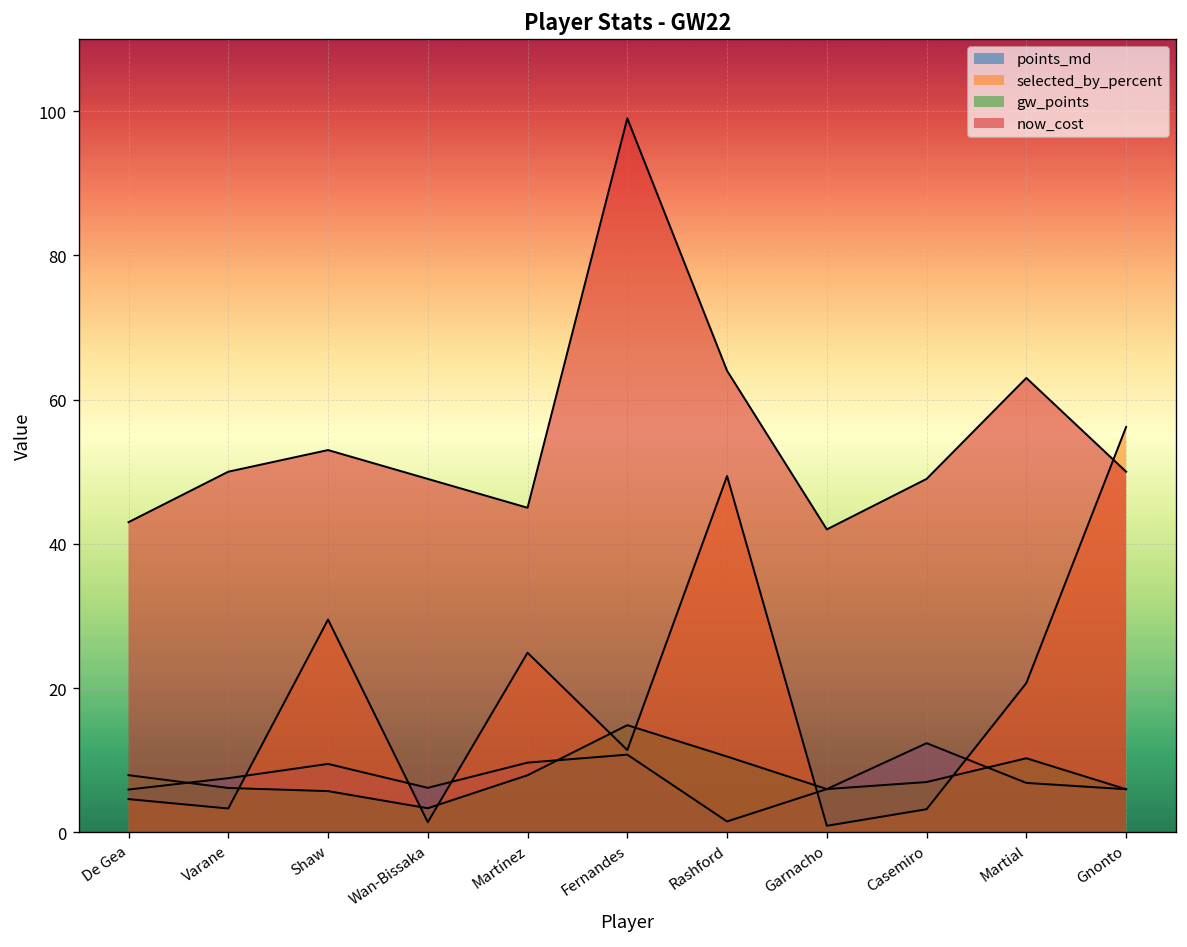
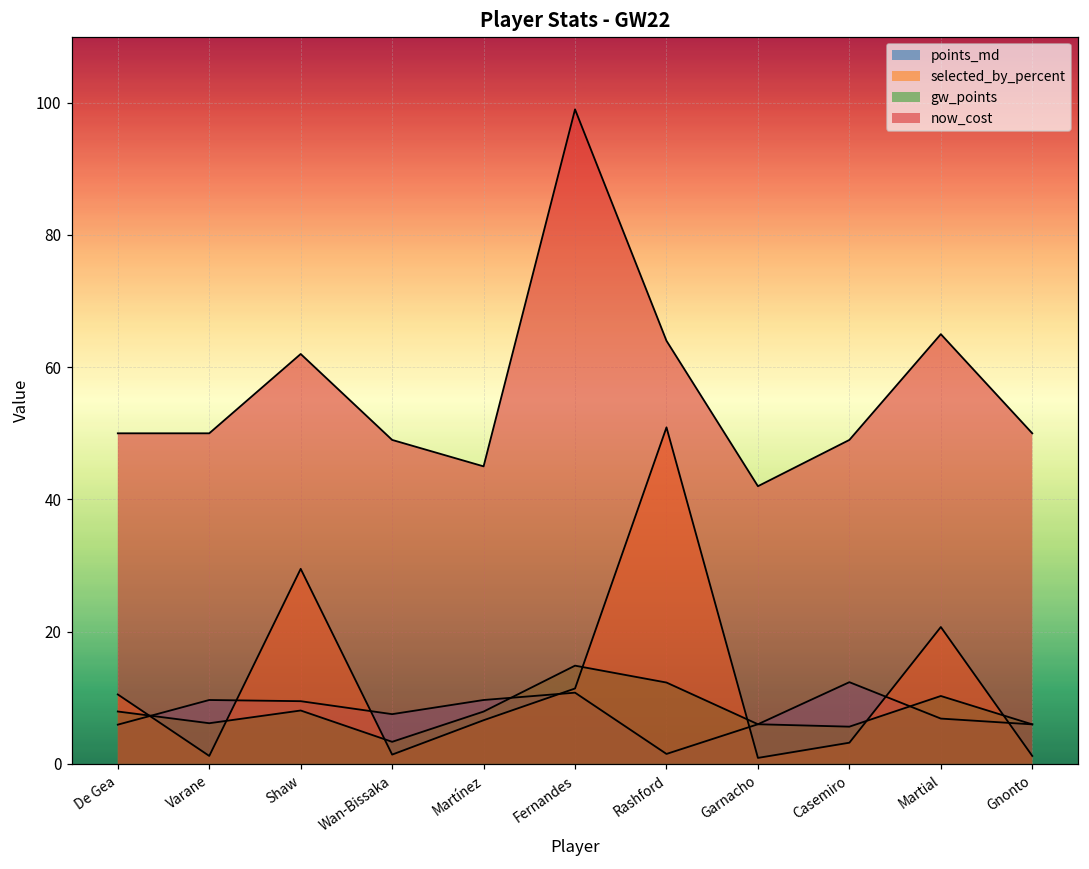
selected_by_percent, De Gea: 5 -> 11
now_cost, De Gea: 43 -> 50
points_md, Varane: 8 -> 10
selected_by_percent, Varane: 3 -> 1
gw_points, Shaw: 6 -> 8
now_cost, Shaw: 53 -> 62
points_md, Wan-Bissaka: 6 -> 8
selected_by_percent, Martínez: 25 -> 7
selected_by_percent, Rashford: 49 -> 51
gw_points, Rashford: 11 -> 12
gw_points, Casemiro: 7 -> 6
now_cost, Martial: 63 -> 65
selected_by_percent, Gnonto: 56 -> 1
